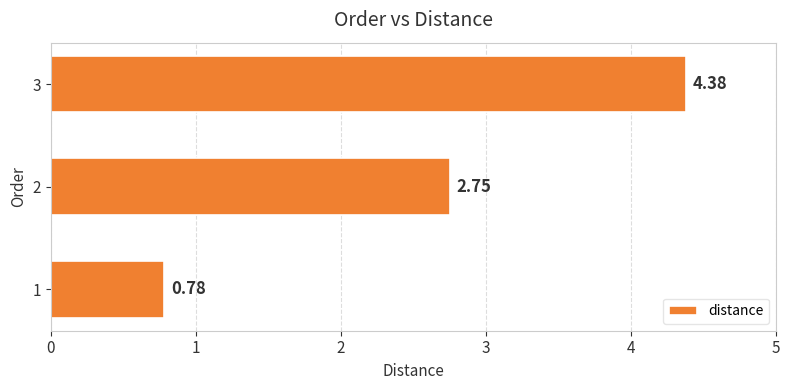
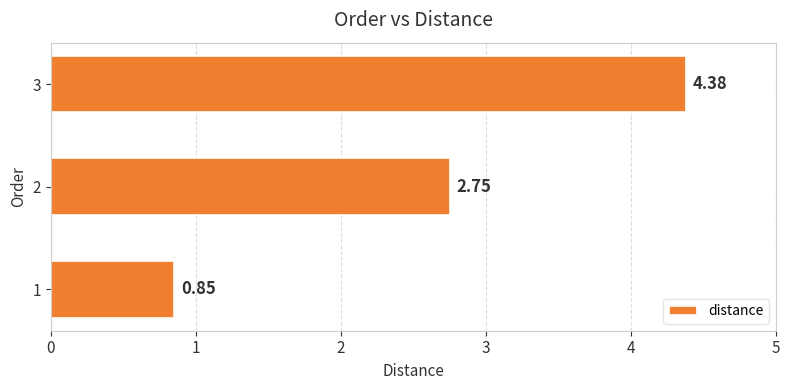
1: 0.78 -> 0.85
